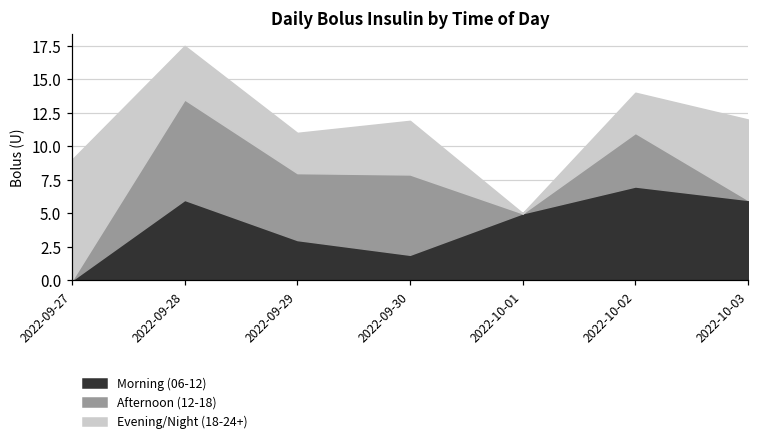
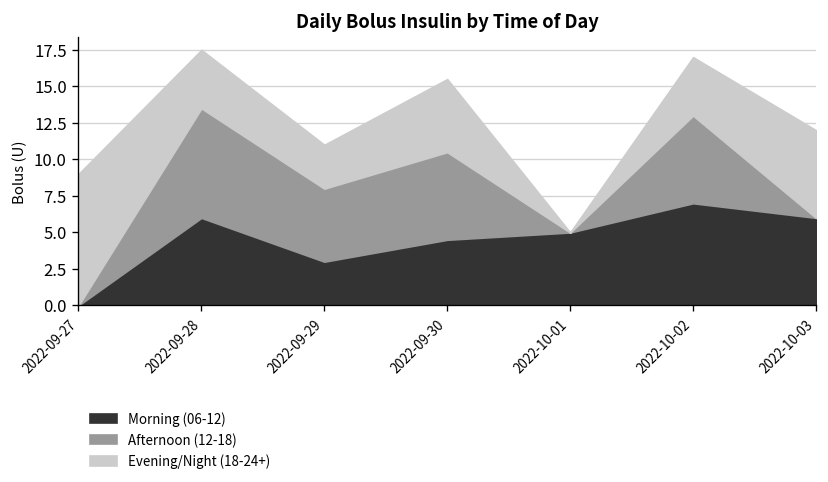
Morning (06-12), 2022-09-30: 1.9 -> 4.5
Evening/Night (18-24+), 2022-09-30: 4 -> 5
Afternoon (12-18), 2022-10-02: 4 -> 6
Evening/Night (18-24+), 2022-10-02: 3 -> 4
